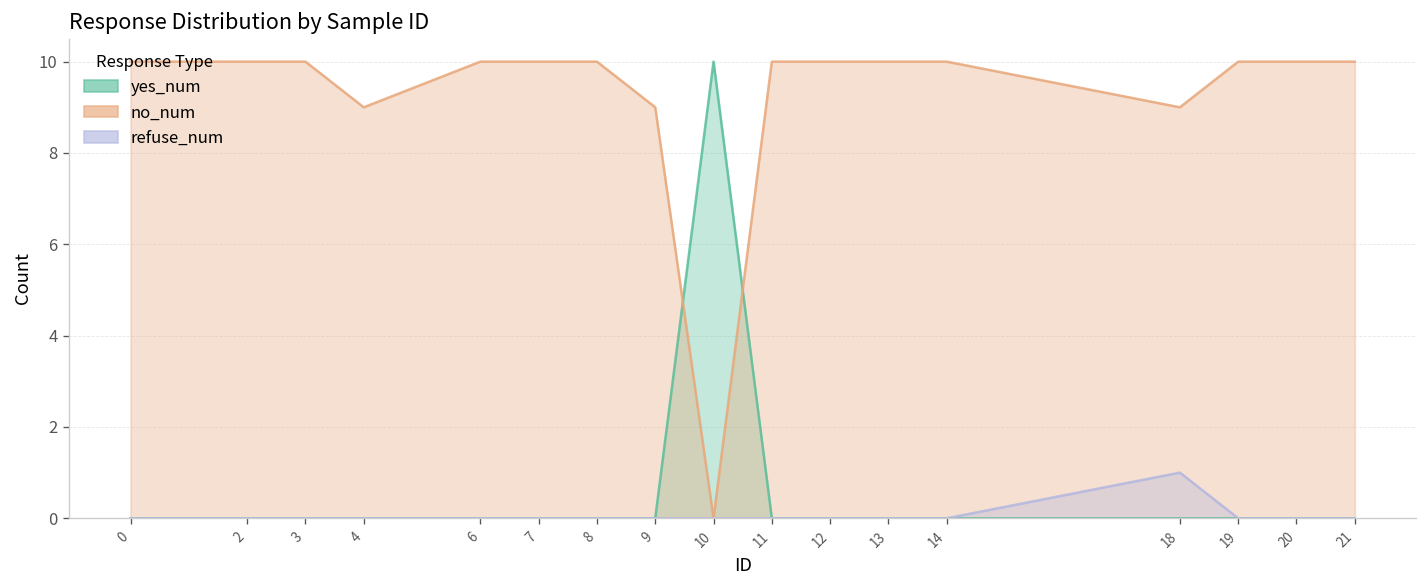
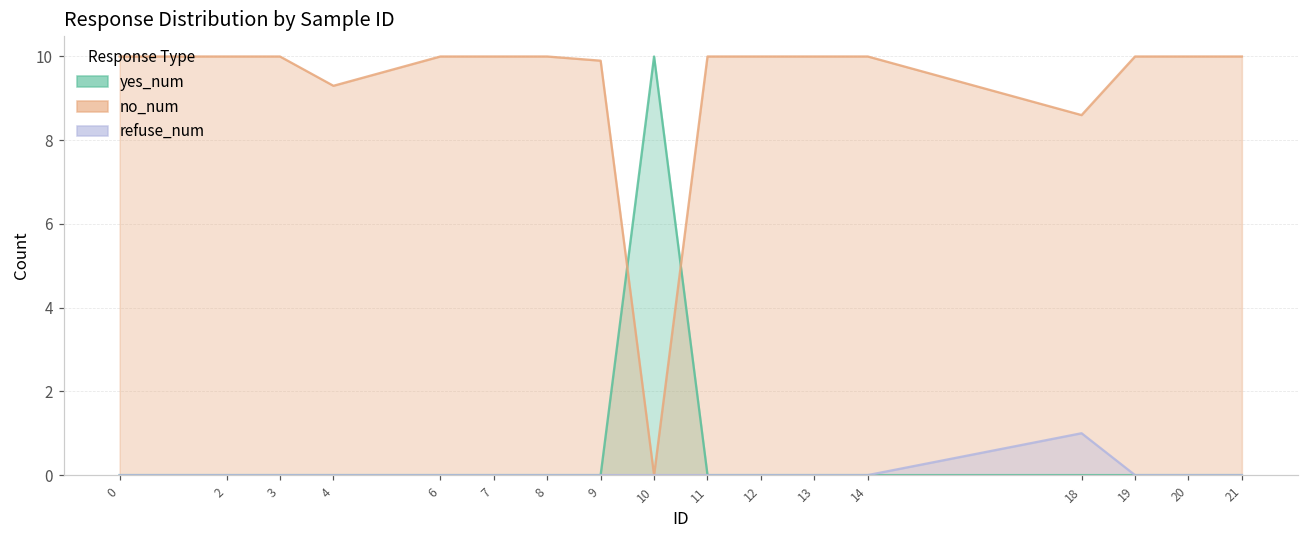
no_num, 4: 9.0 -> 9.3
no_num, 9: 9.0 -> 9.9
no_num, 18: 9.0 -> 8.6
